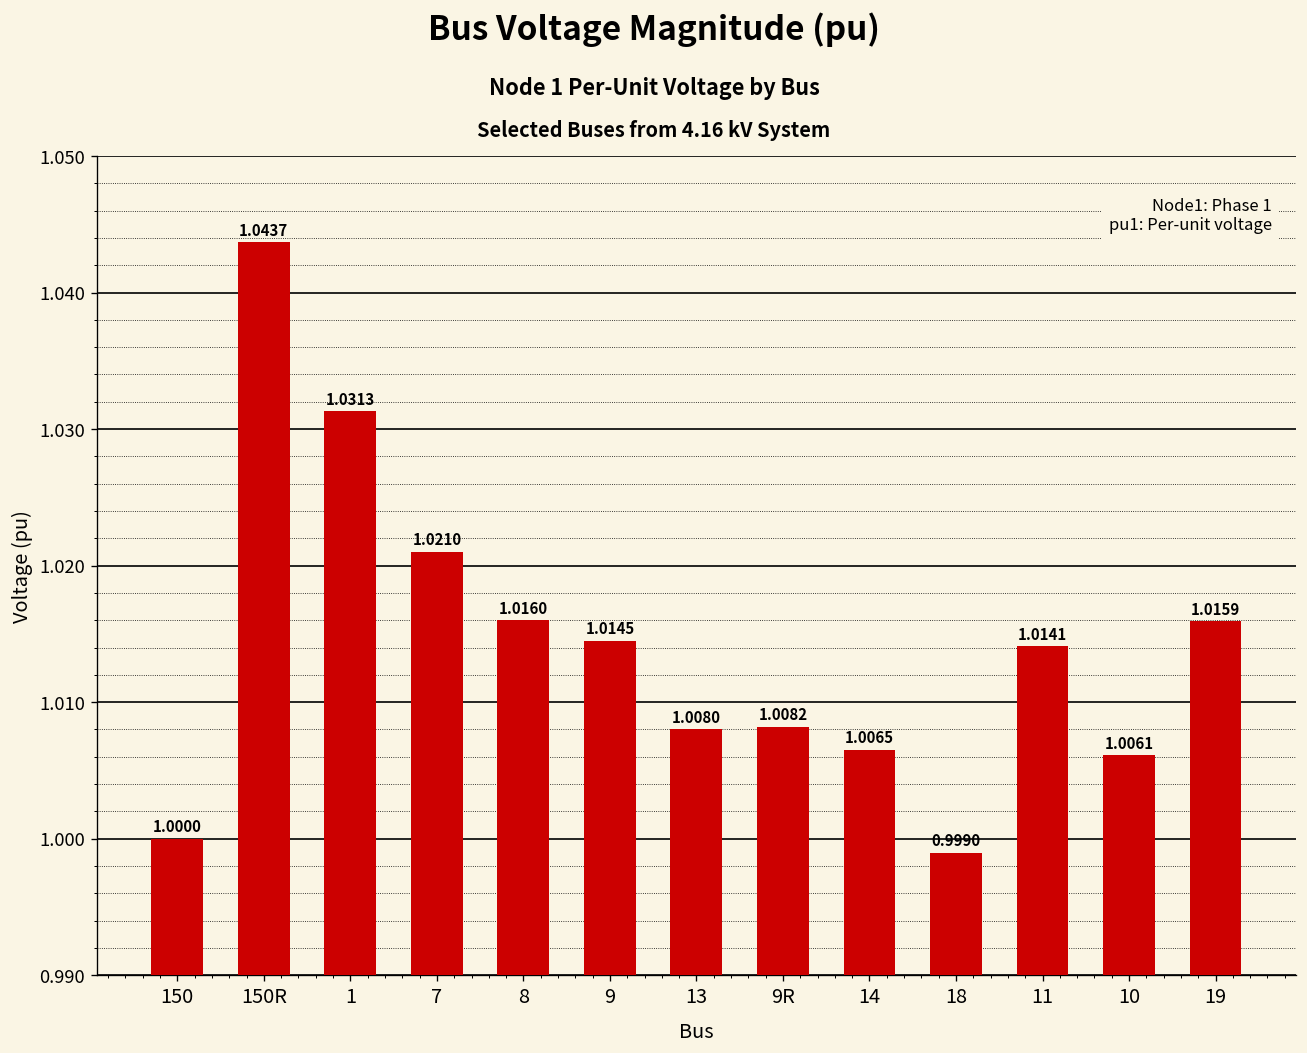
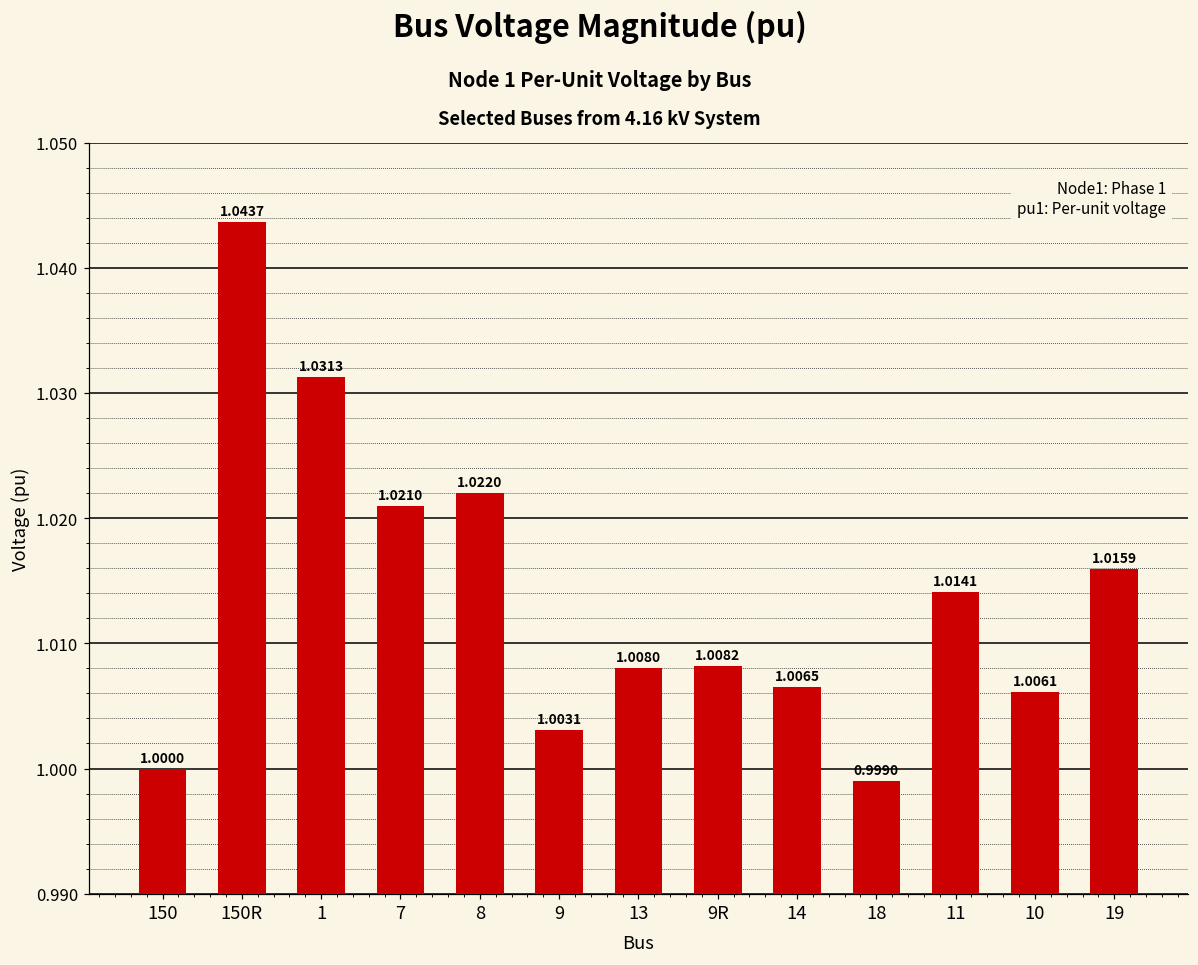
8: 1.0160 -> 1.0220
9: 1.0145 -> 1.0031
